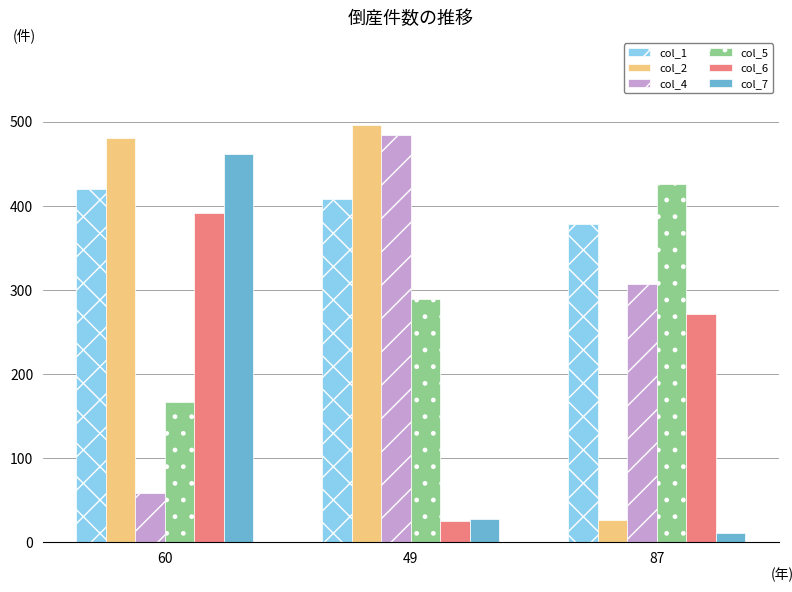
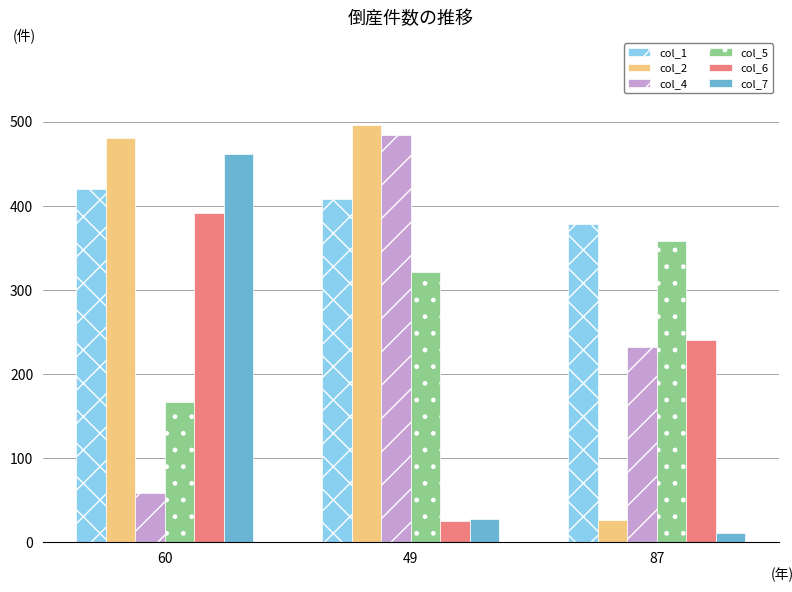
col_5, 49: 290 -> 320
col_4, 87: 310 -> 230
col_5, 87: 430 -> 360
col_6, 87: 270 -> 240
